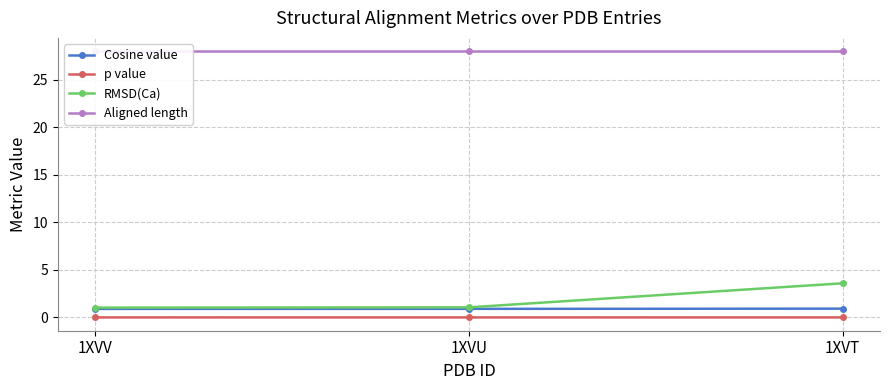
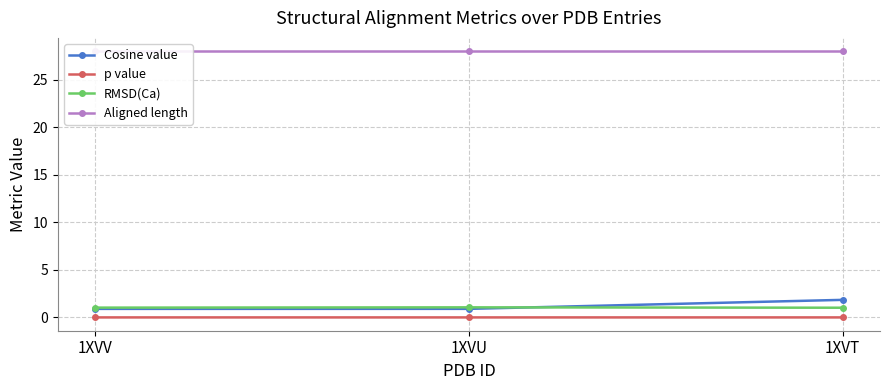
Cosine value, 1XVT: 1 -> 2
RMSD(Ca), 1XVT: 4 -> 1
